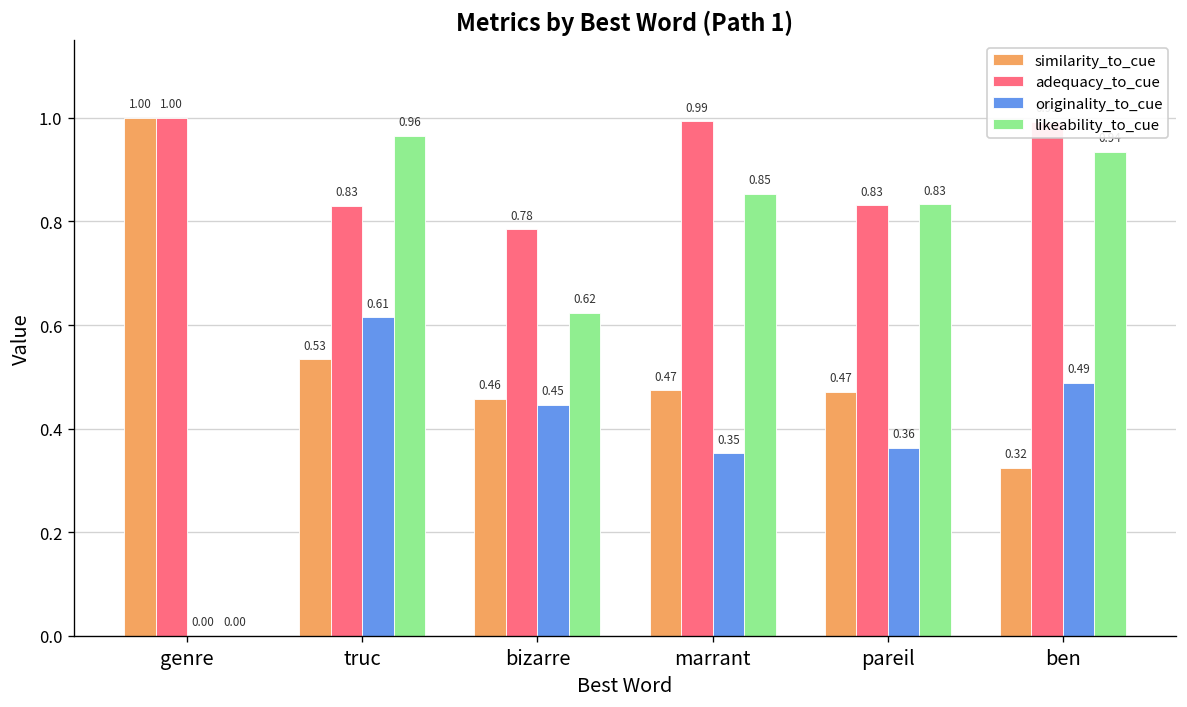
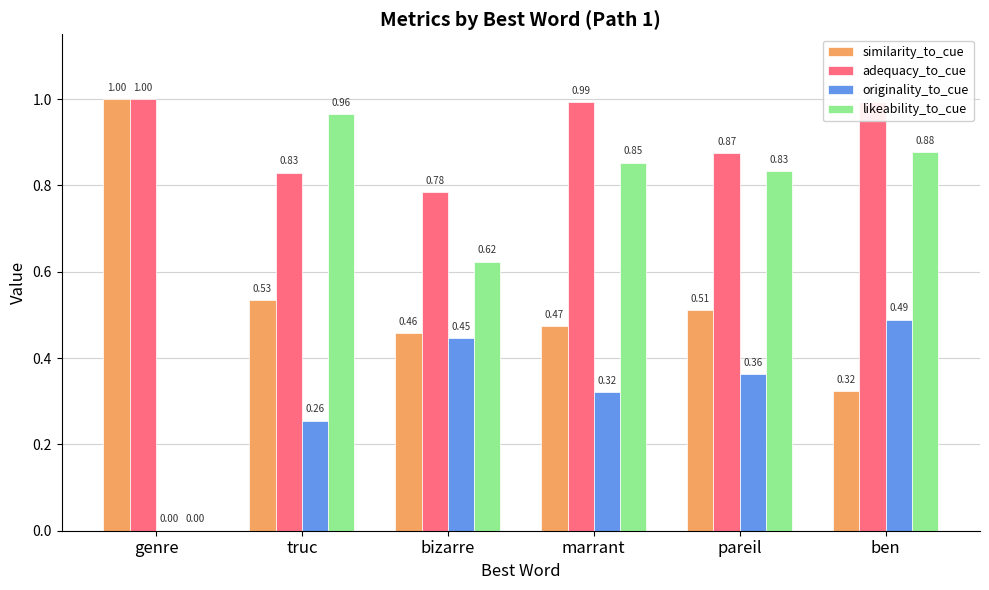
originality_to_cue, truc: 0.61 -> 0.26
originality_to_cue, marrant: 0.35 -> 0.32
similarity_to_cue, pareil: 0.47 -> 0.51
adequacy_to_cue, pareil: 0.83 -> 0.87
likeability_to_cue, ben: 0.94 -> 0.88
